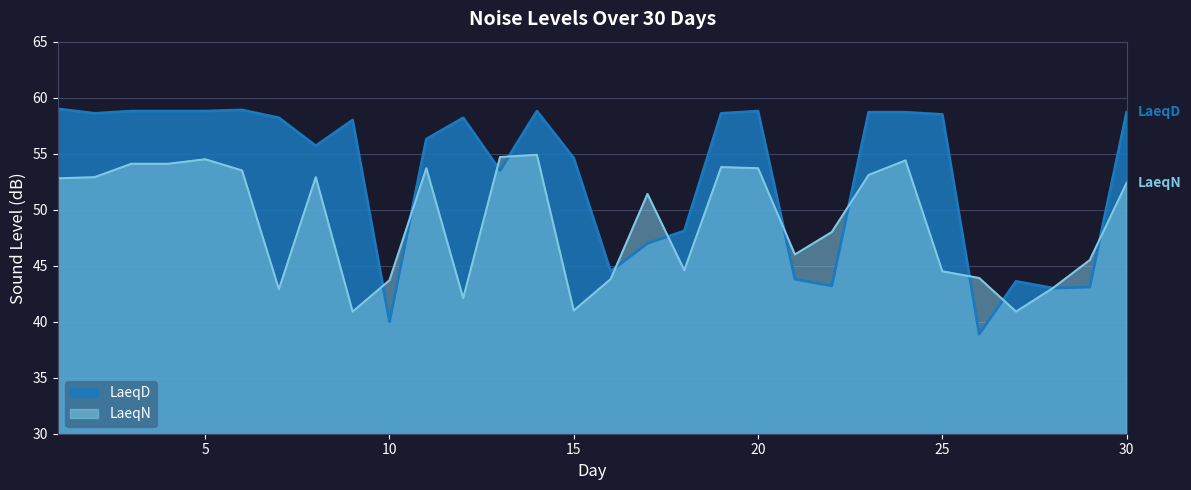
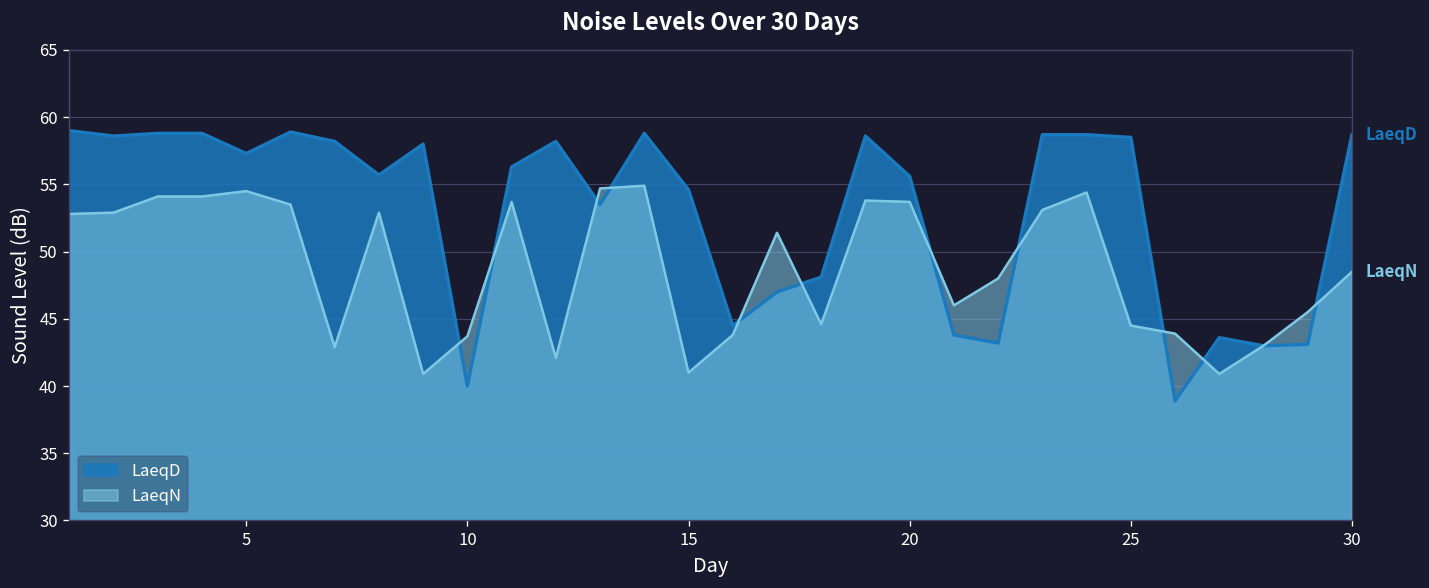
LaeqD, 5: 58.8 -> 57.3
LaeqD, 20: 58.8 -> 55.6
LaeqN, 30: 52.4 -> 48.5
